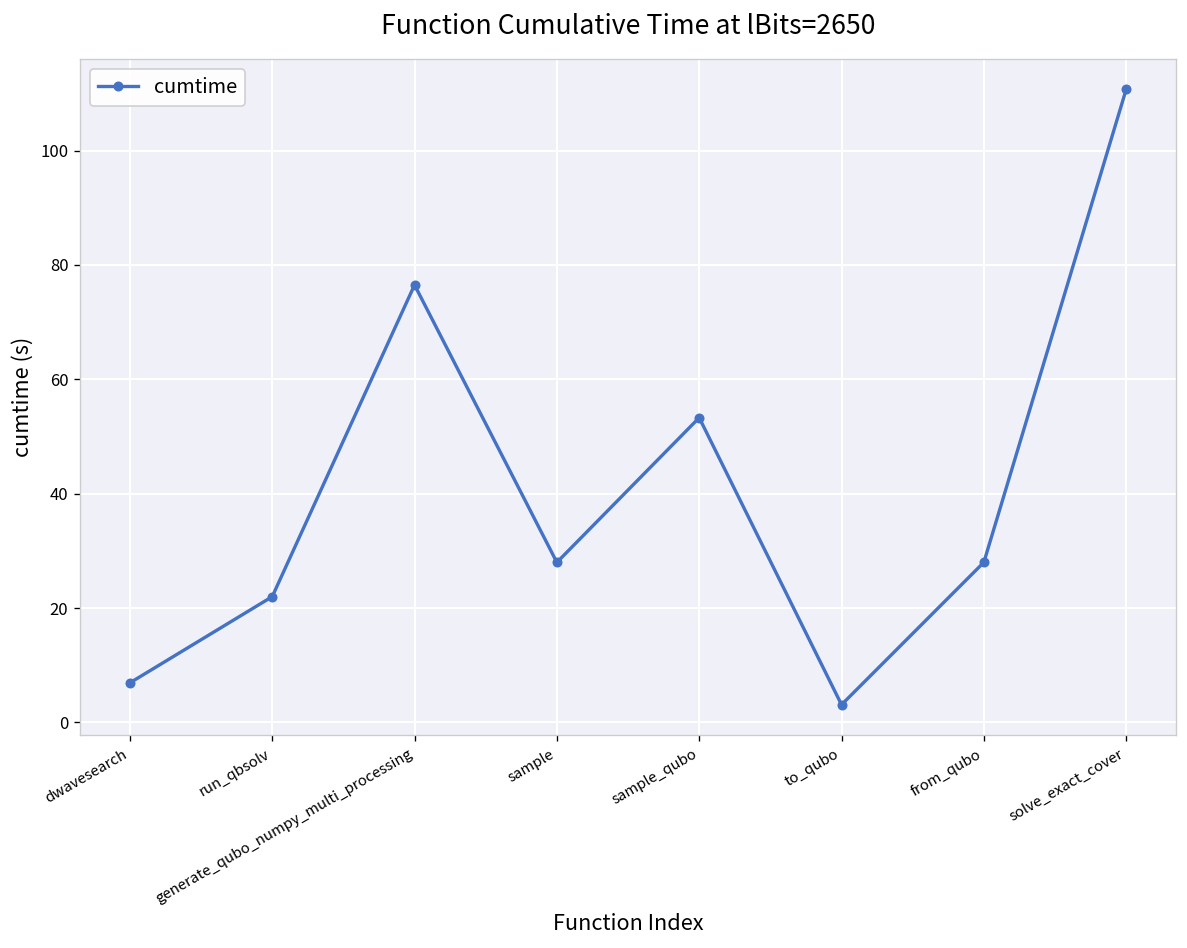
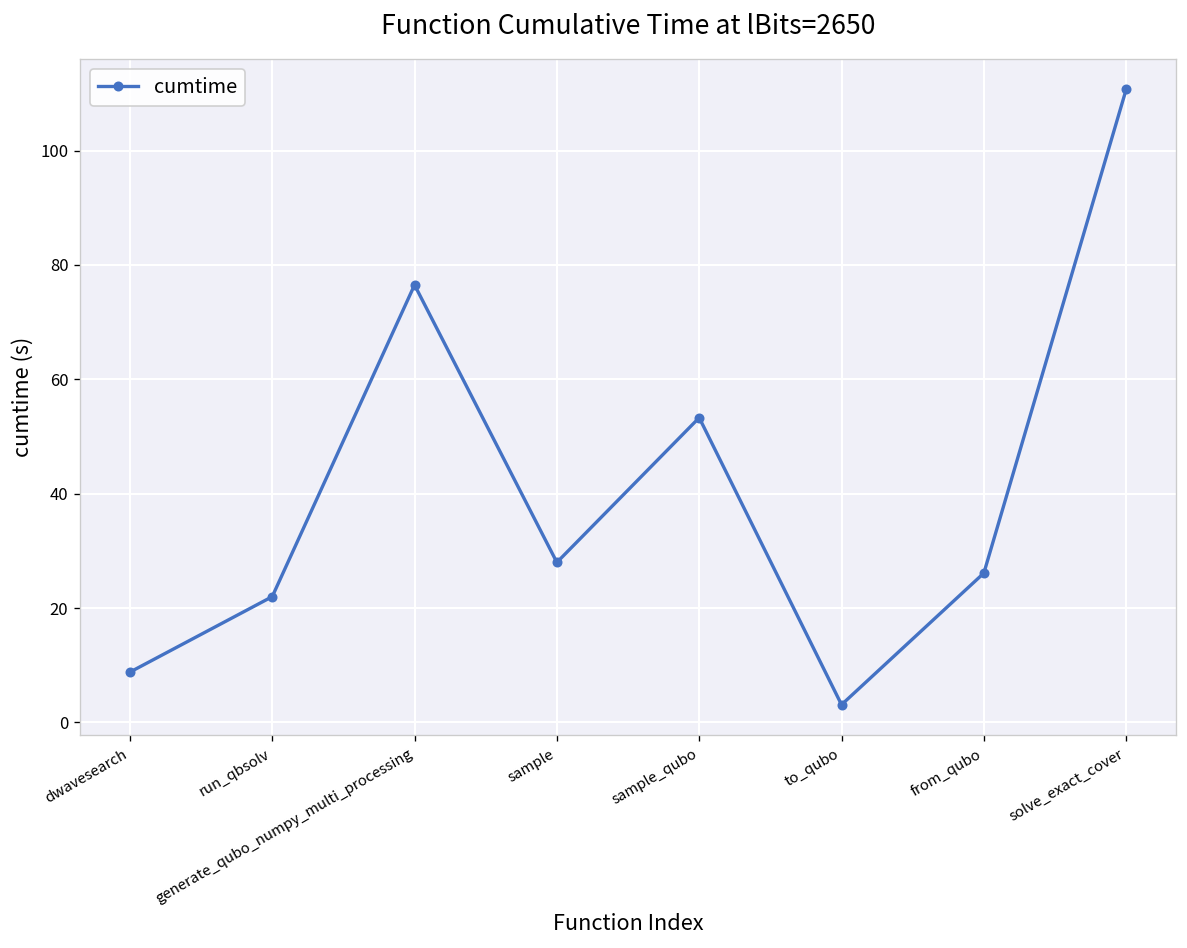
dwavesearch: 7 -> 9
from_qubo: 28 -> 26
